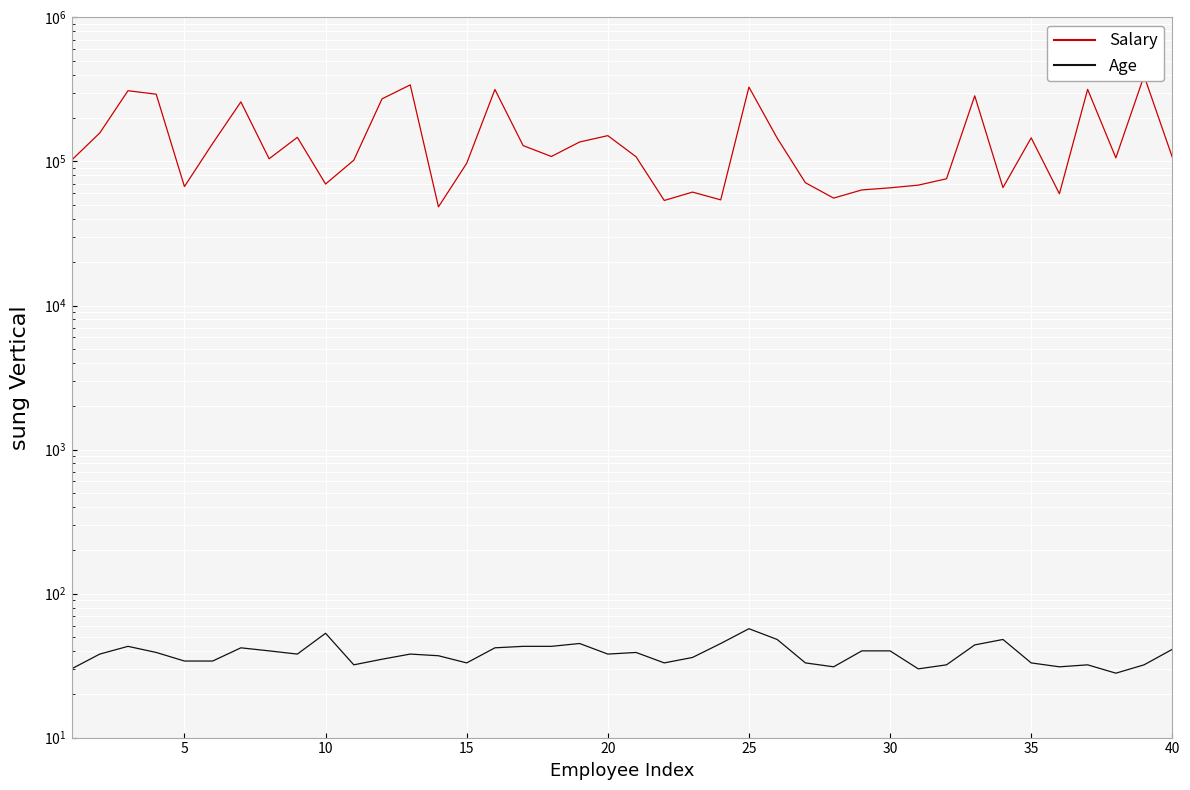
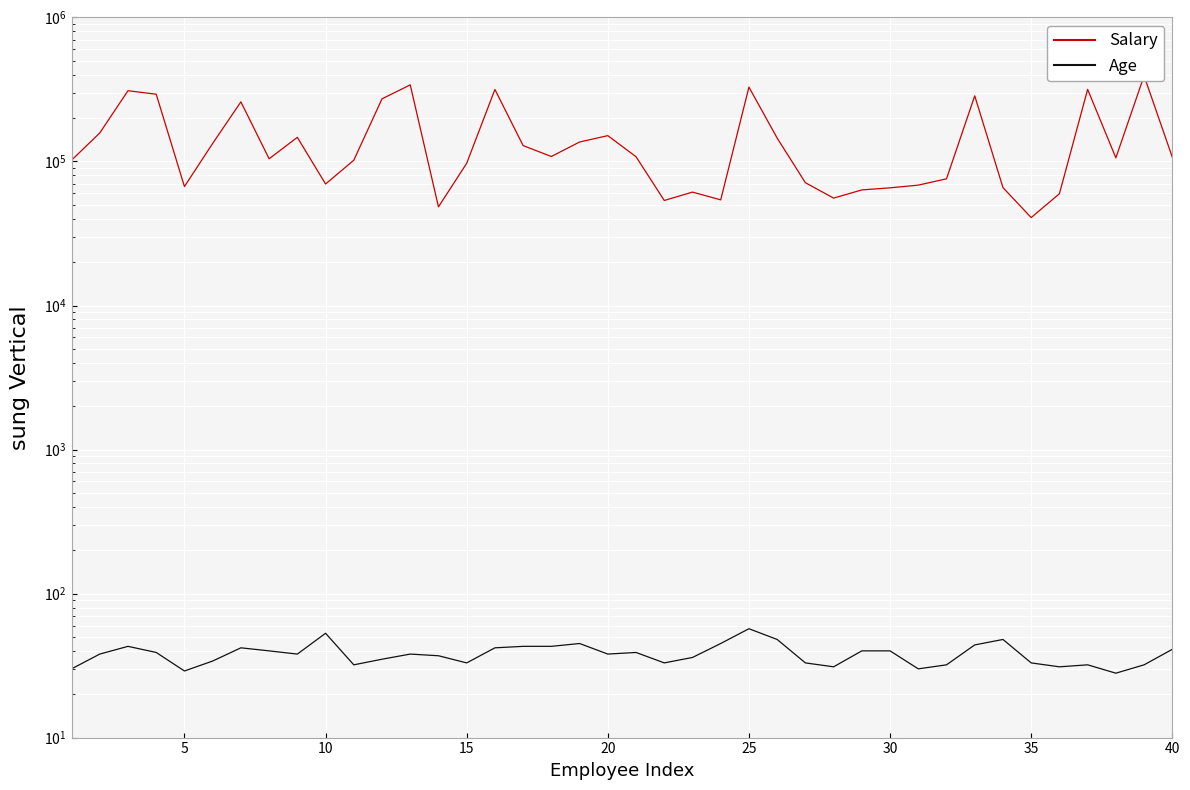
Age, 5: 34 -> 29
Salary, 35: 150000 -> 41000
